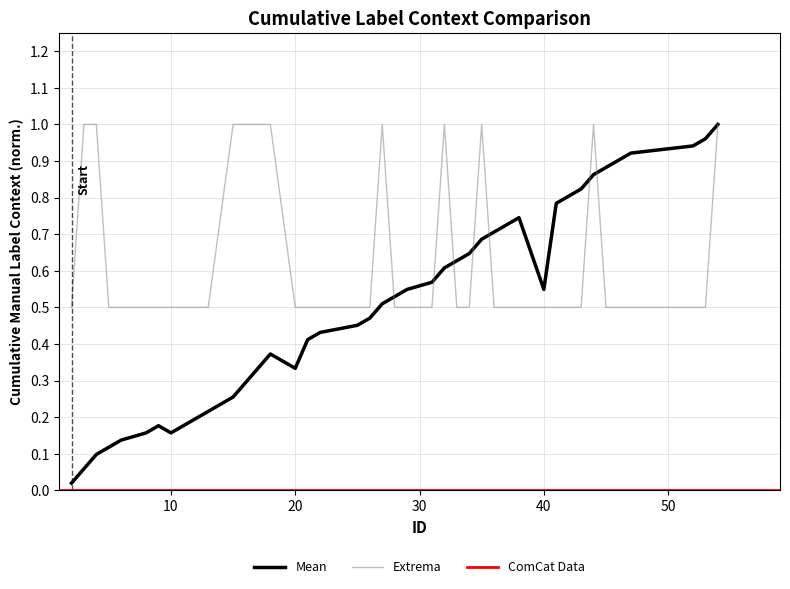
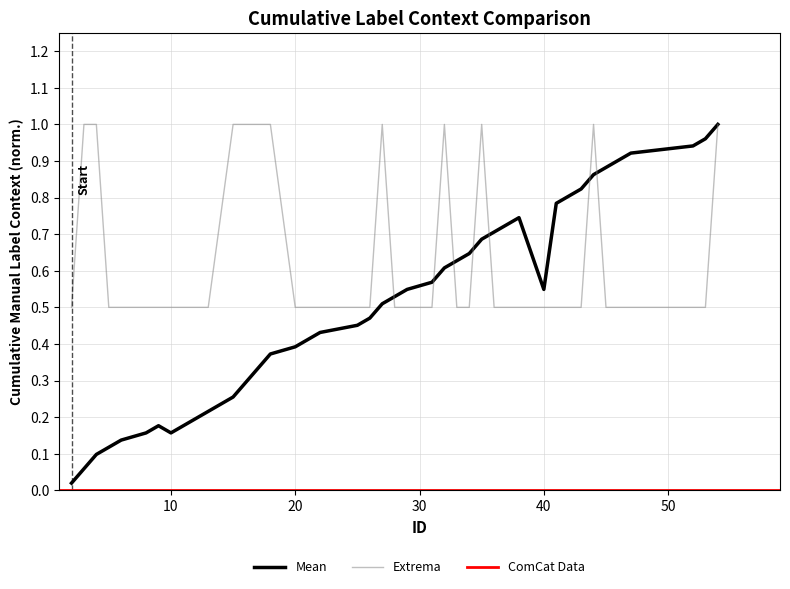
Mean, 20: 0.33 -> 0.39
